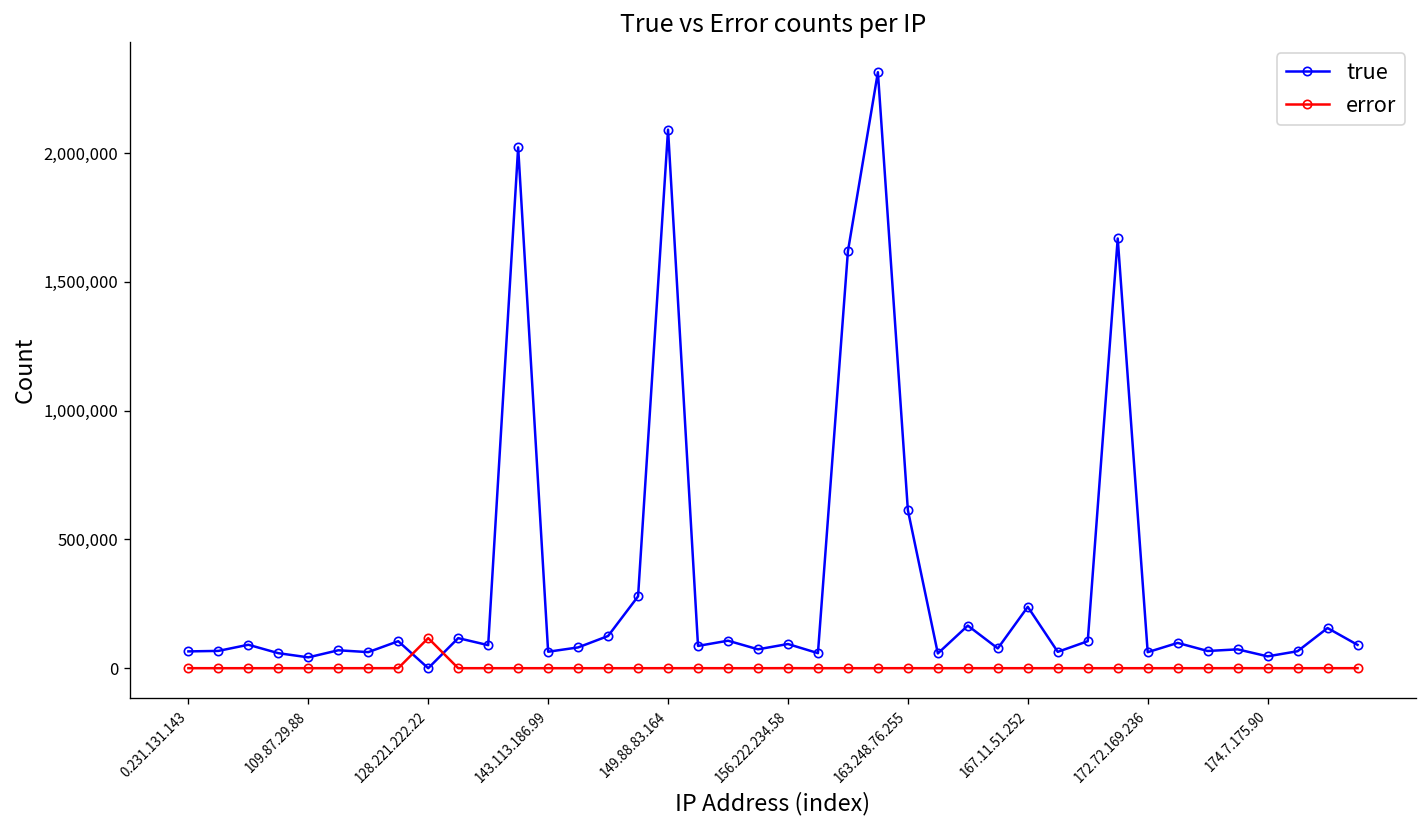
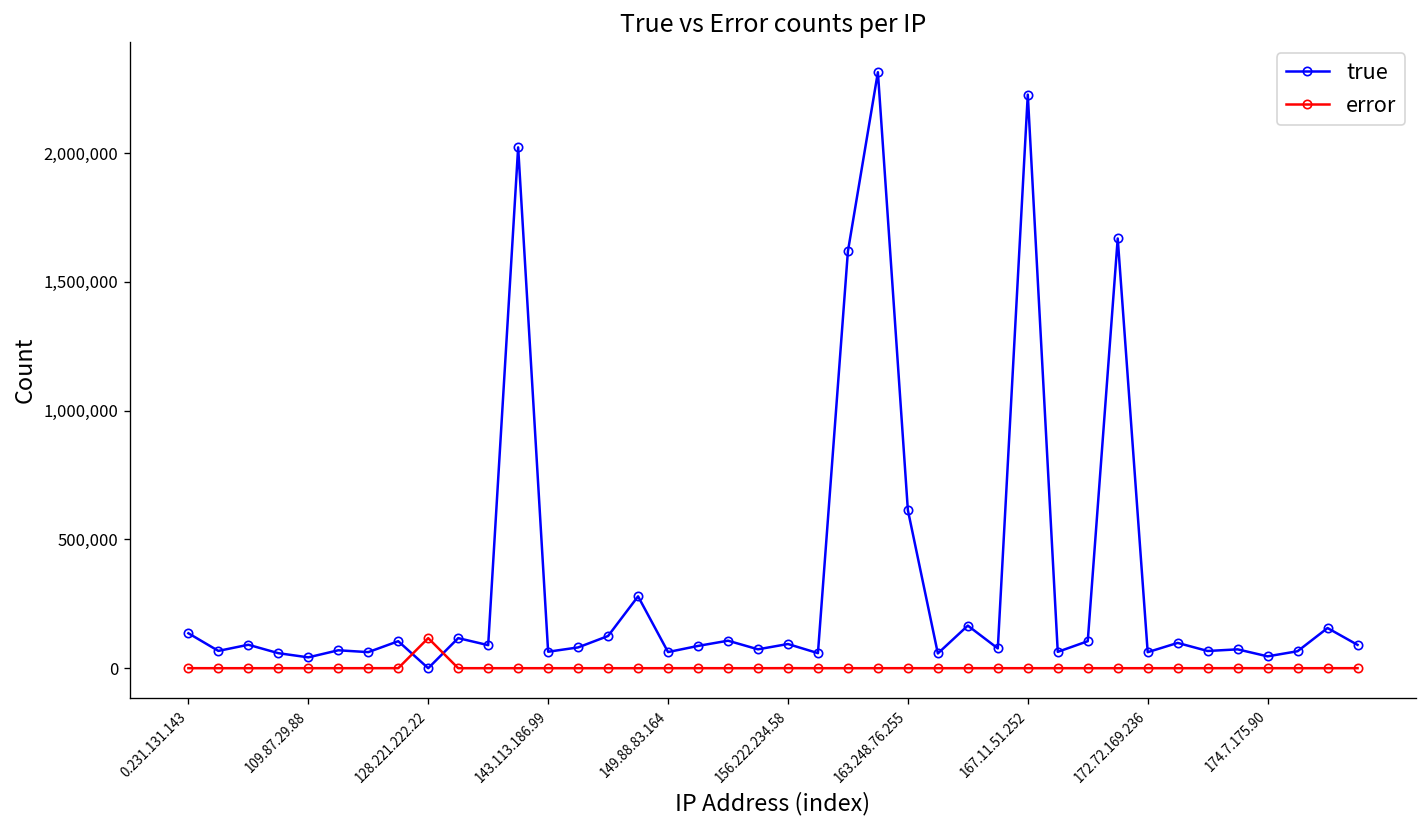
true, 0.231.131.143: 70,000 -> 140,000
true, 149.88.83.164: 2,090,000 -> 60,000
true, 167.11.51.252: 240,000 -> 2,230,000
